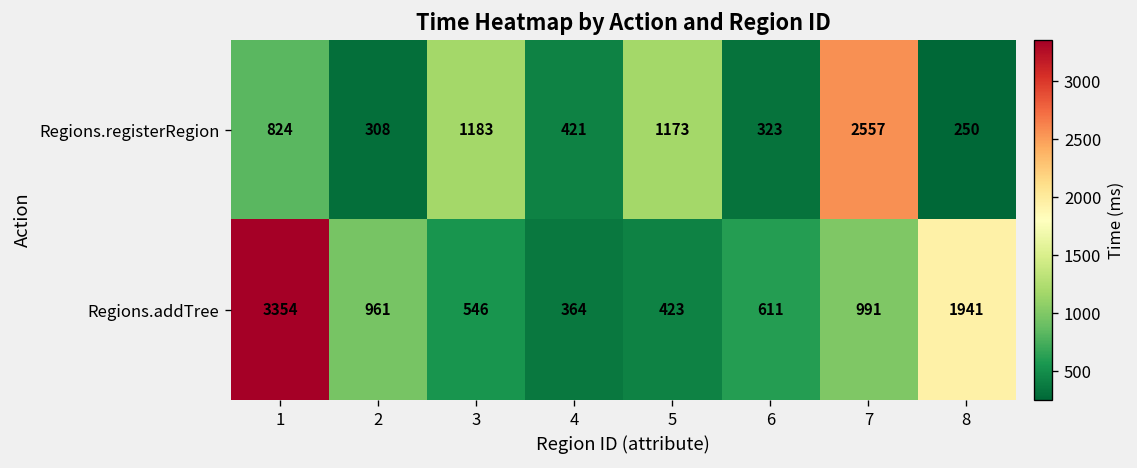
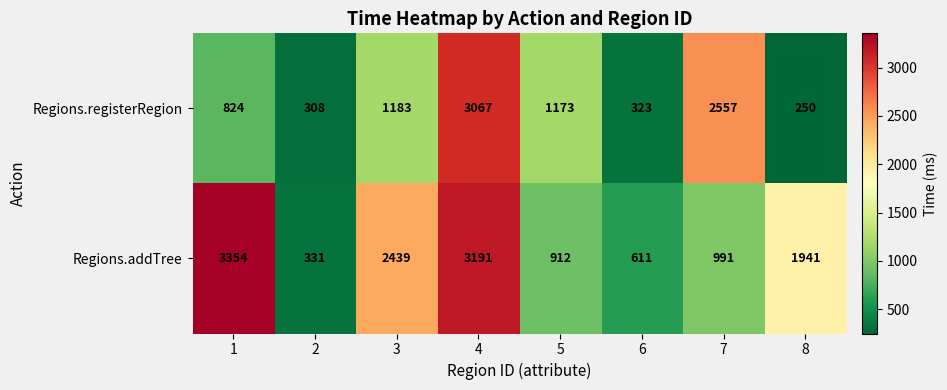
Regions.registerRegion, 4: 421 -> 3067
Regions.addTree, 2: 961 -> 331
Regions.addTree, 3: 546 -> 2439
Regions.addTree, 4: 364 -> 3191
Regions.addTree, 5: 423 -> 912
